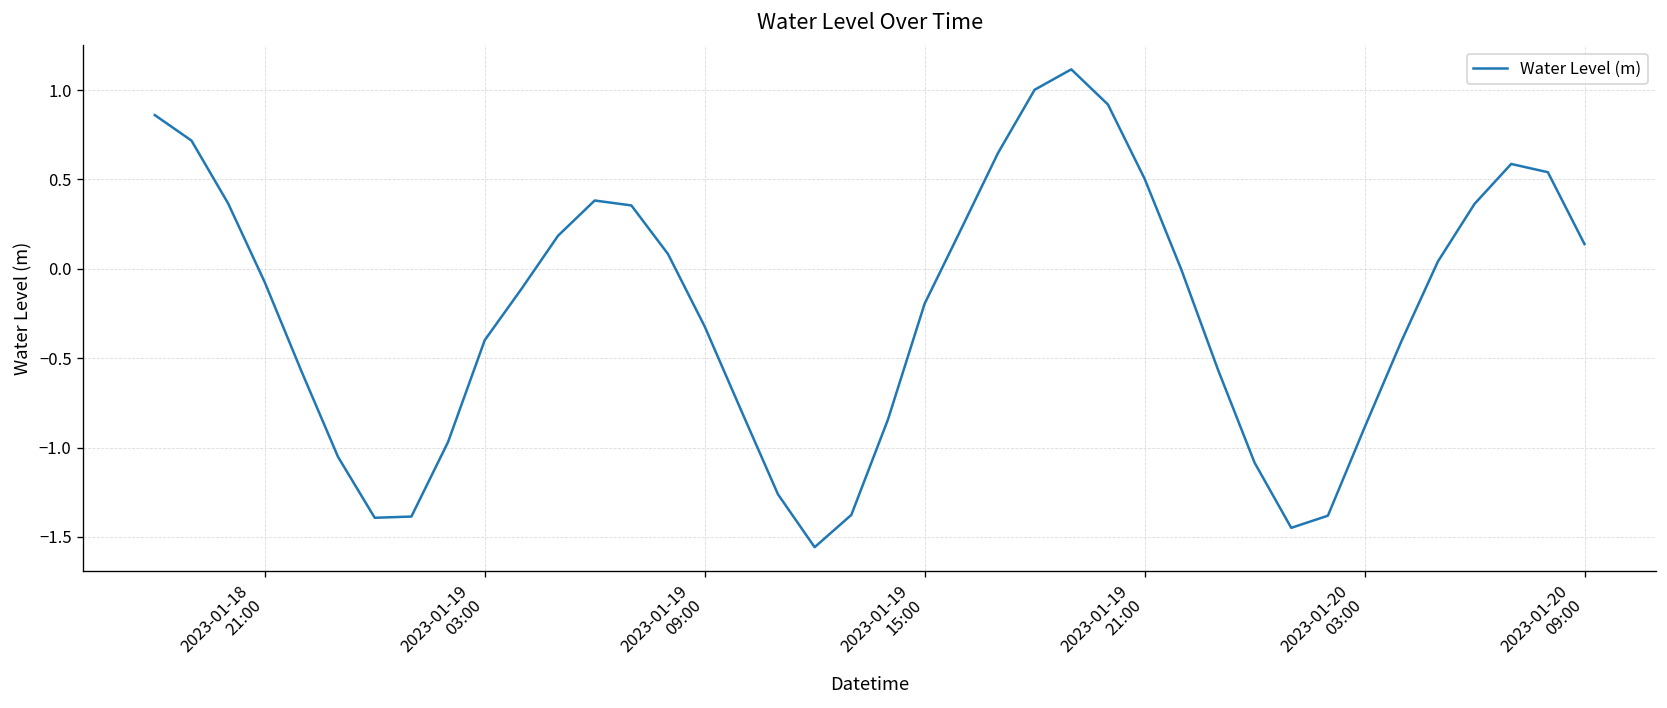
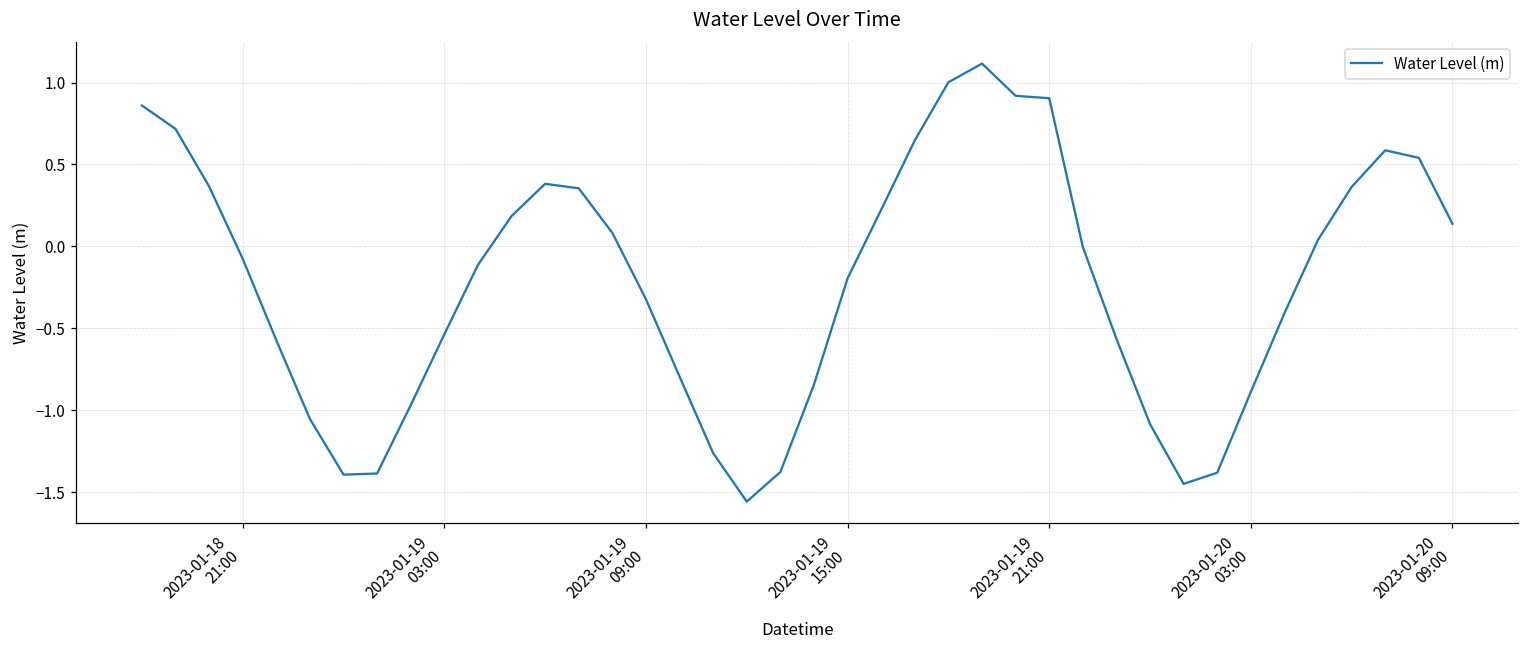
2023-01-19 03:00: -0.40 -> -0.54
2023-01-19 21:00: 0.50 -> 0.90
